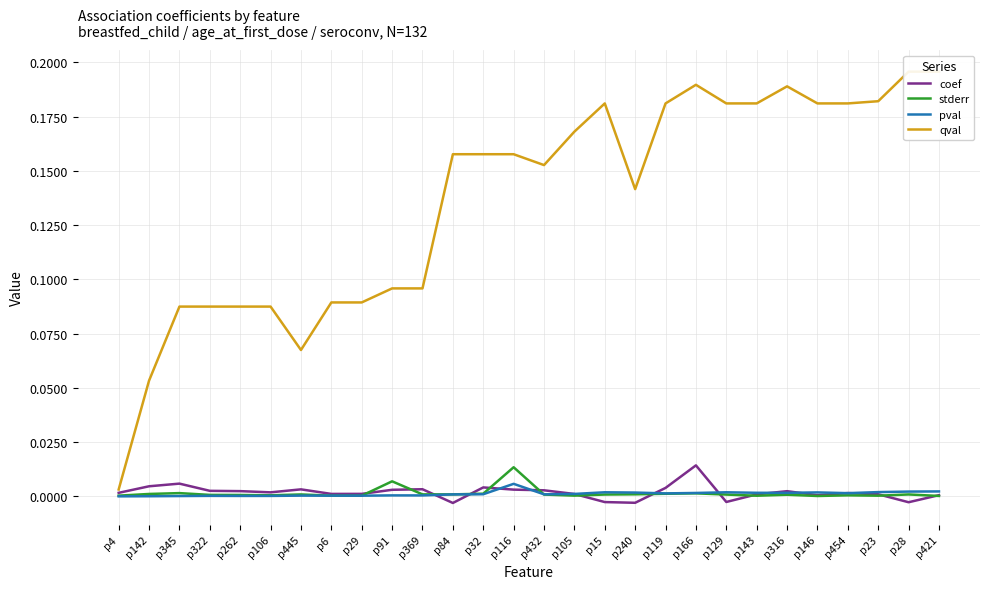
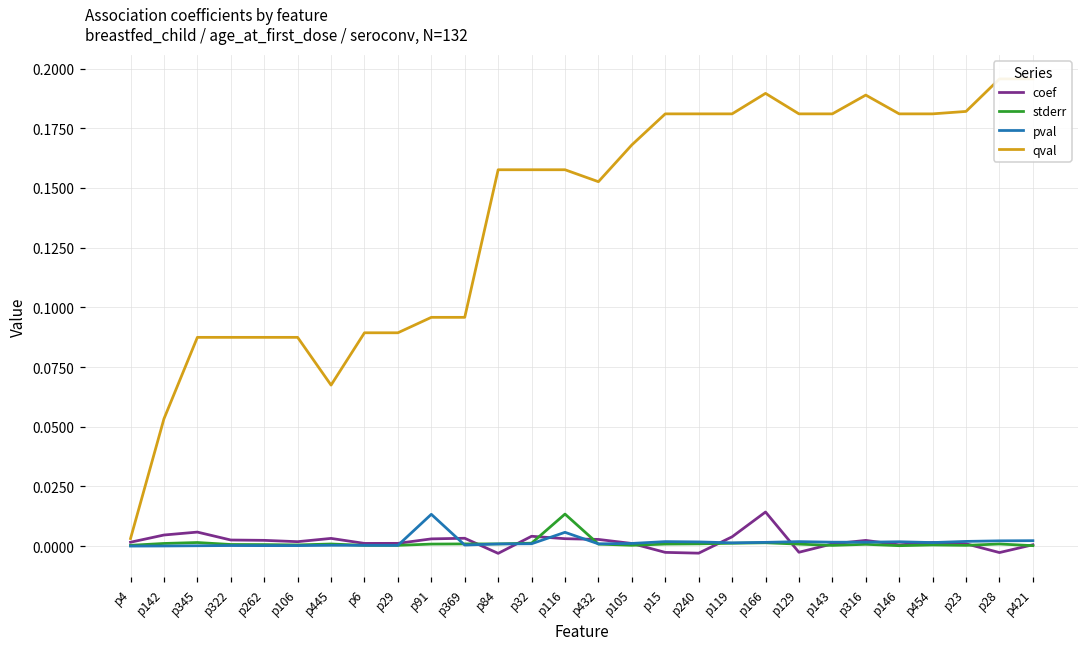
stderr, p91: 0.007 -> 0.001
pval, p91: 0.000 -> 0.013
qval, p240: 0.142 -> 0.181
